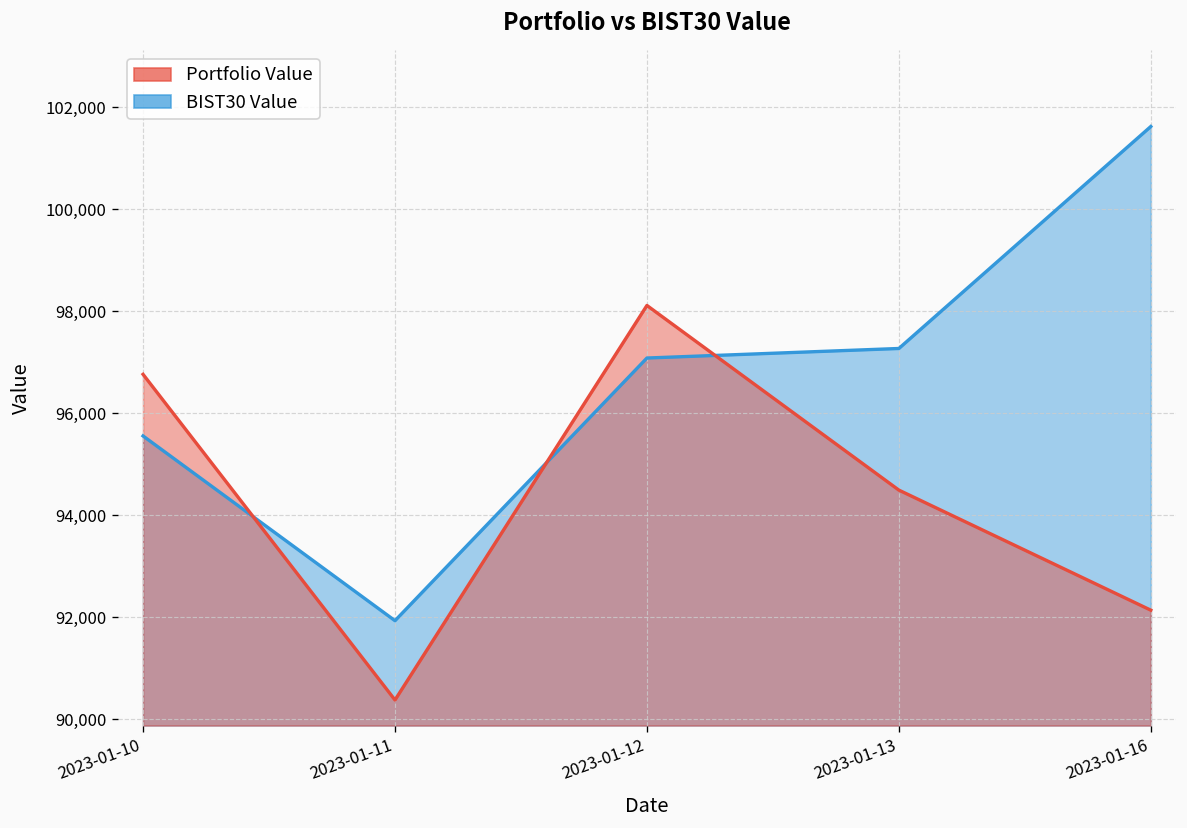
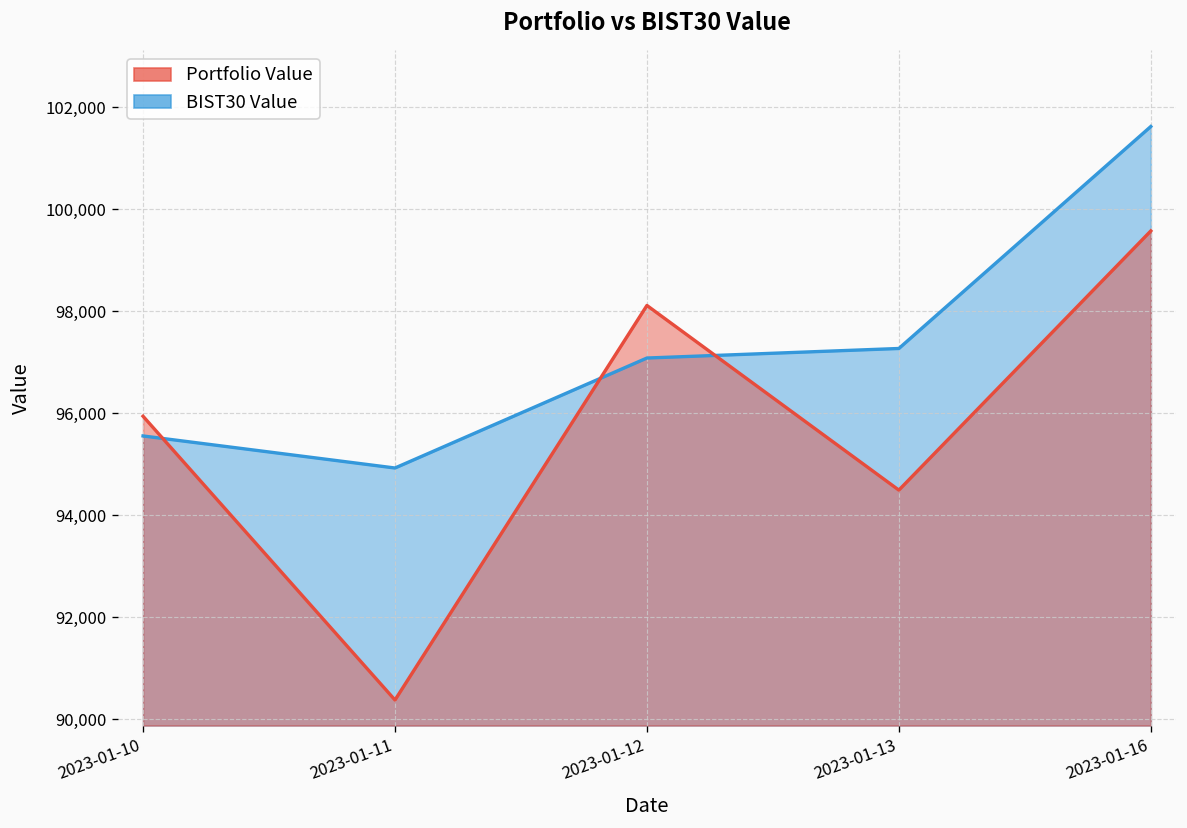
Portfolio Value, 2023-01-10: 96,800 -> 95,900
BIST30 Value, 2023-01-11: 91,900 -> 94,900
Portfolio Value, 2023-01-16: 92,100 -> 99,600
